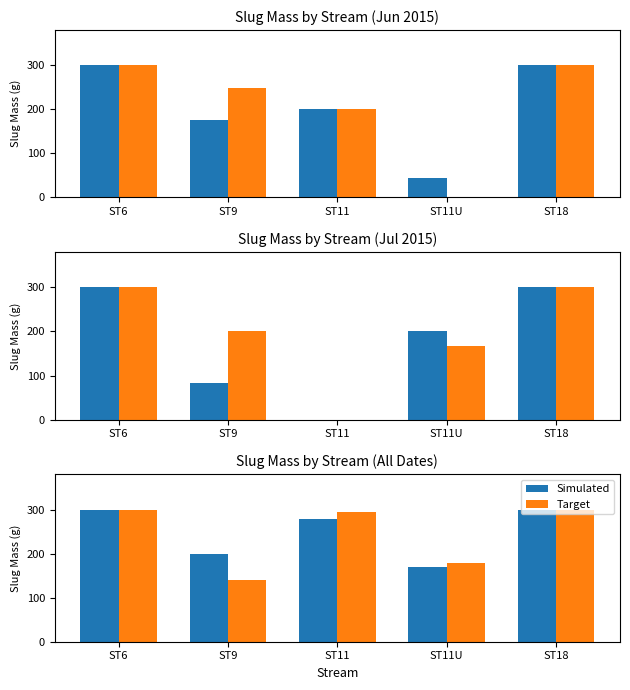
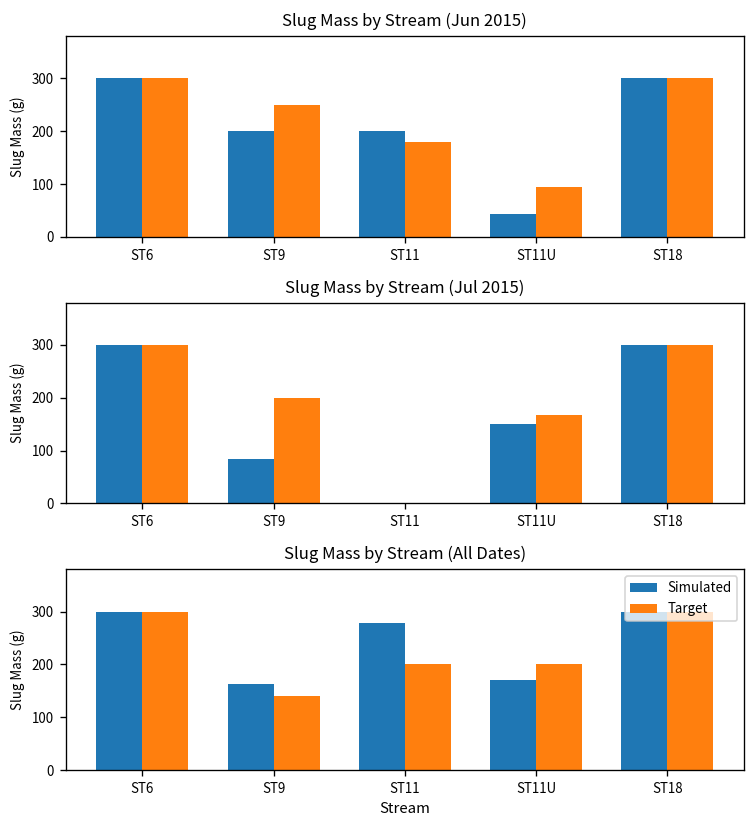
Slug Mass by Stream (Jun 2015), Simulated, ST9: 180 -> 200
Slug Mass by Stream (Jun 2015), Target, ST11: 200 -> 180
Slug Mass by Stream (Jun 2015), Target, ST11U: 0 -> 90
Slug Mass by Stream (Jul 2015), Simulated, ST11U: 200 -> 150
Slug Mass by Stream (All Dates), Simulated, ST9: 200 -> 160
Slug Mass by Stream (All Dates), Target, ST11: 300 -> 200
Slug Mass by Stream (All Dates), Target, ST11U: 180 -> 200
